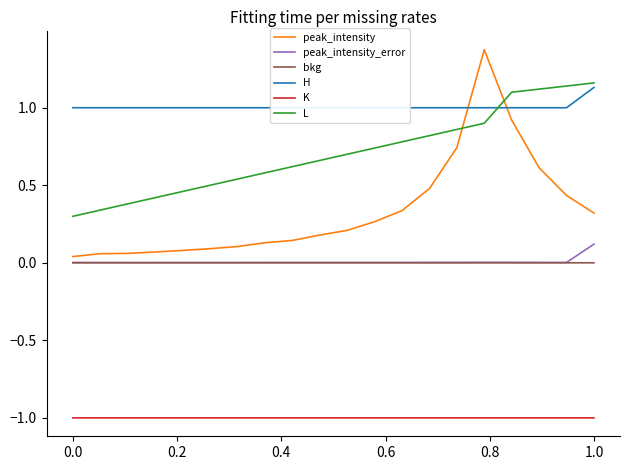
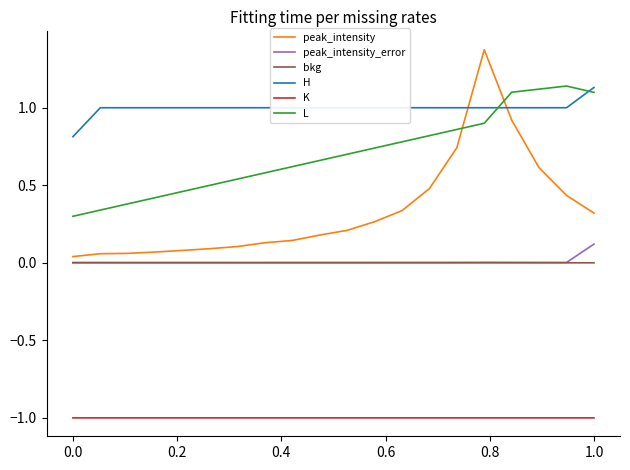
H, 0.0: 1.00 -> 0.81
L, 1.0: 1.16 -> 1.10
